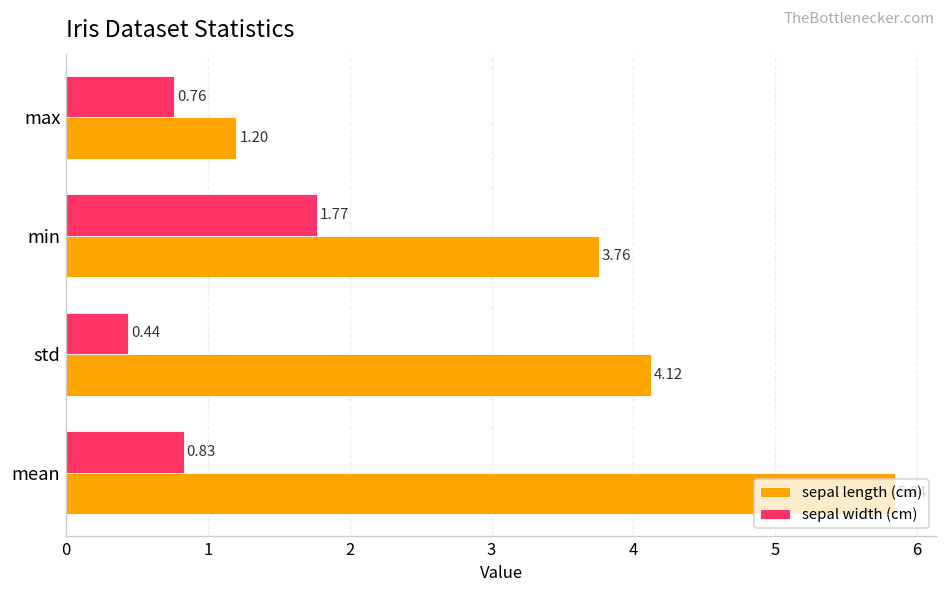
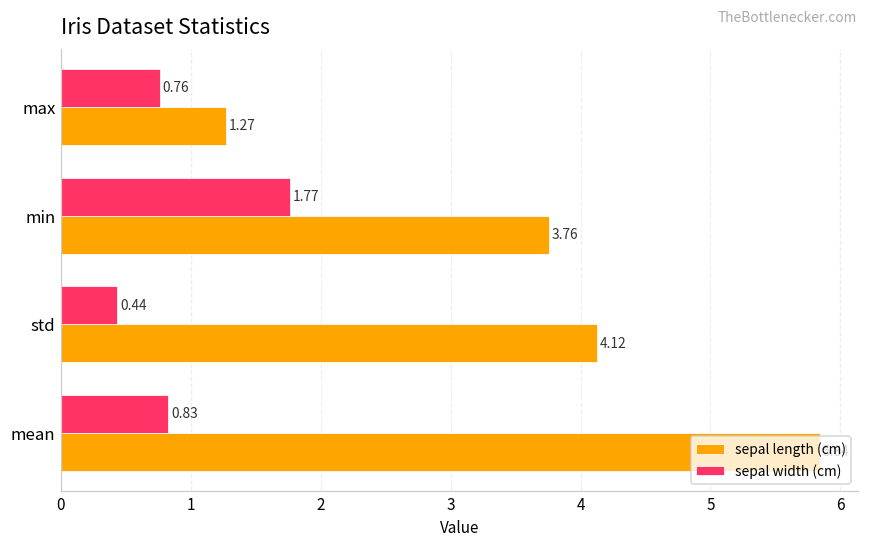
sepal length (cm), max: 1.20 -> 1.27
